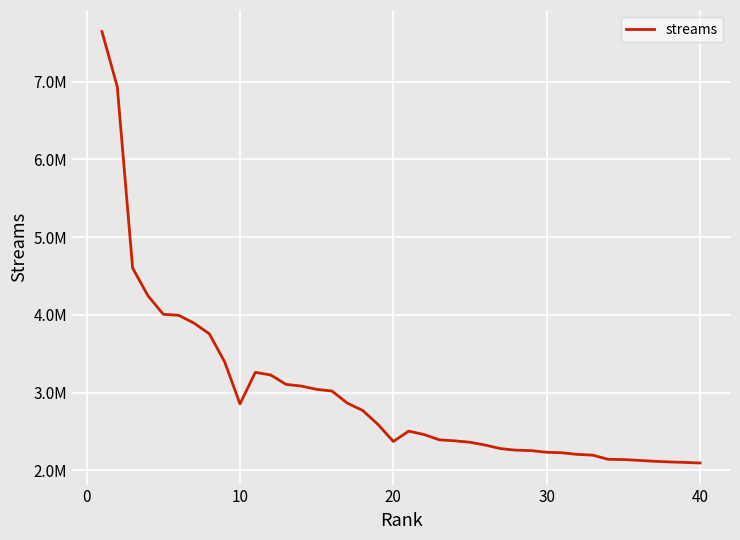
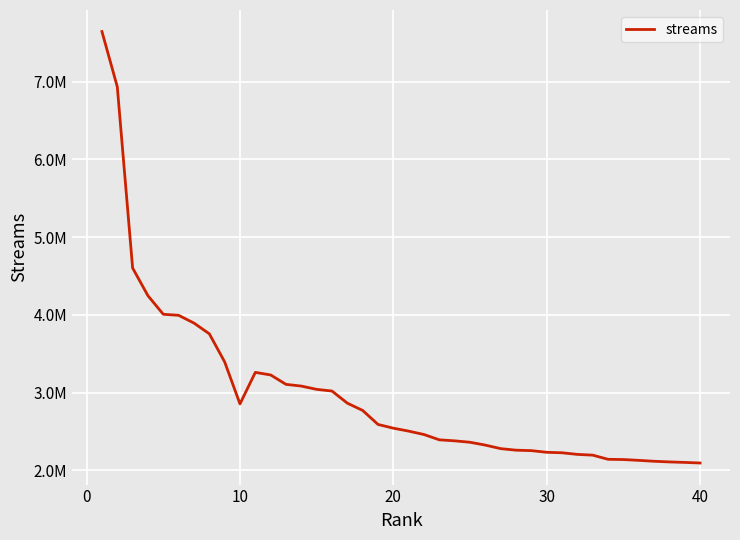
20: 2400000 -> 2500000
